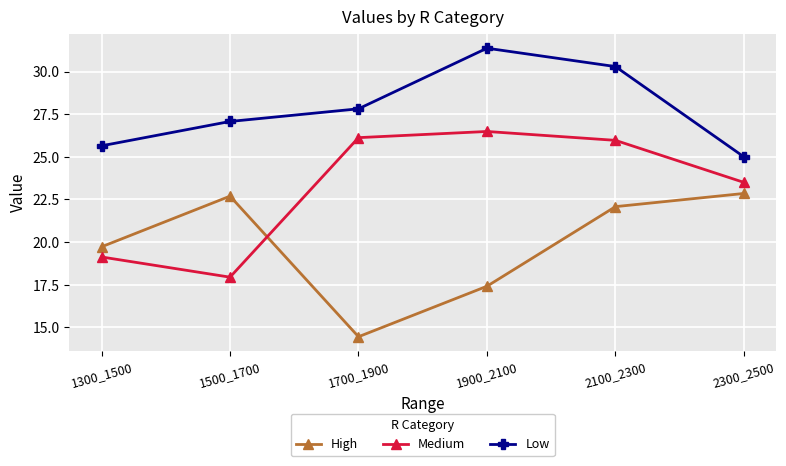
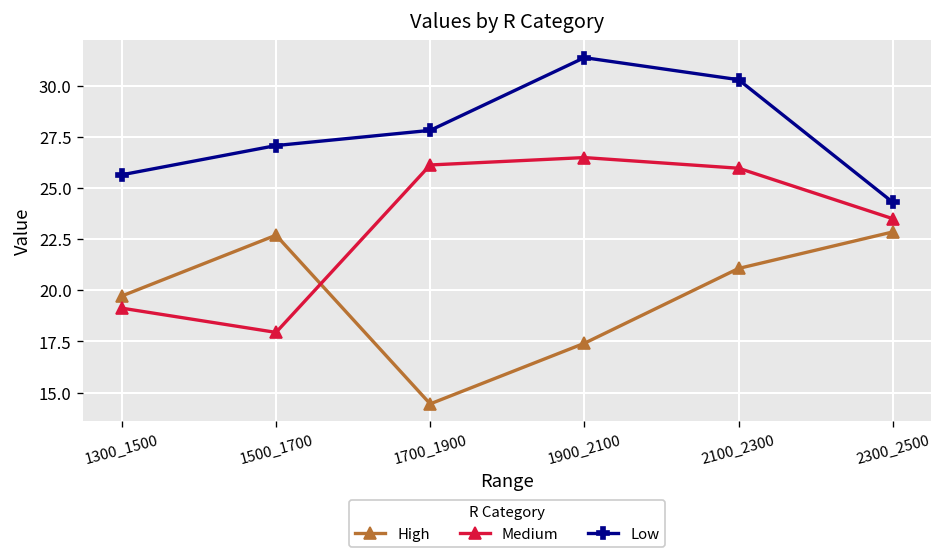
High, 2100_2300: 22.1 -> 21.1
Low, 2300_2500: 25.0 -> 24.3
